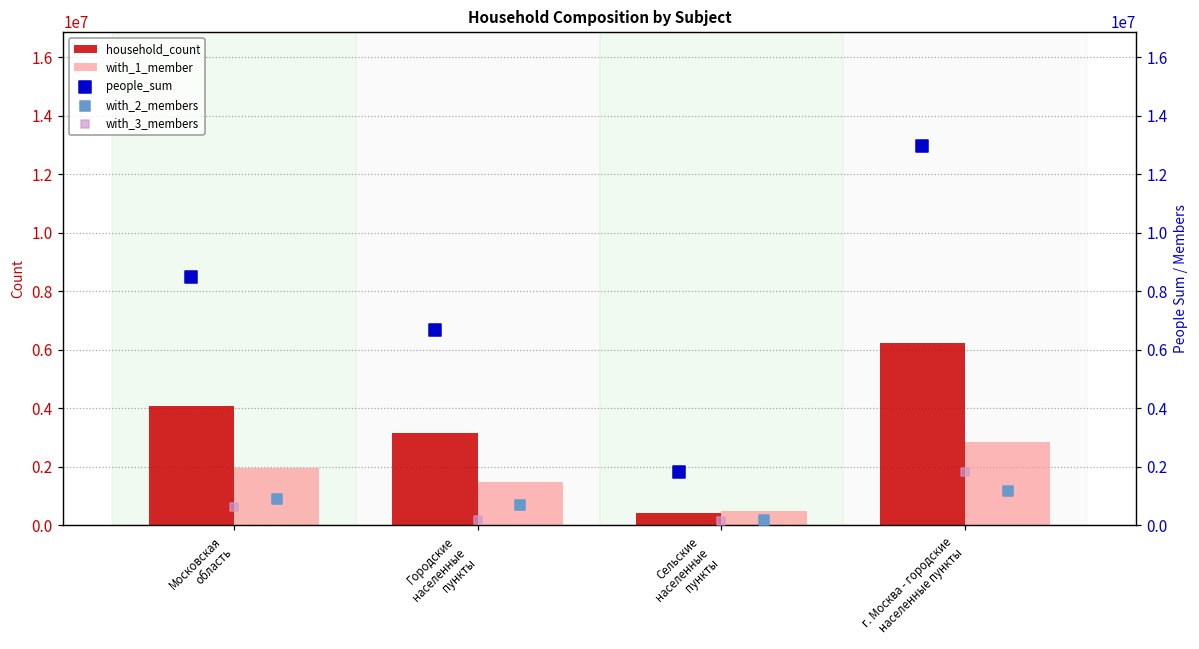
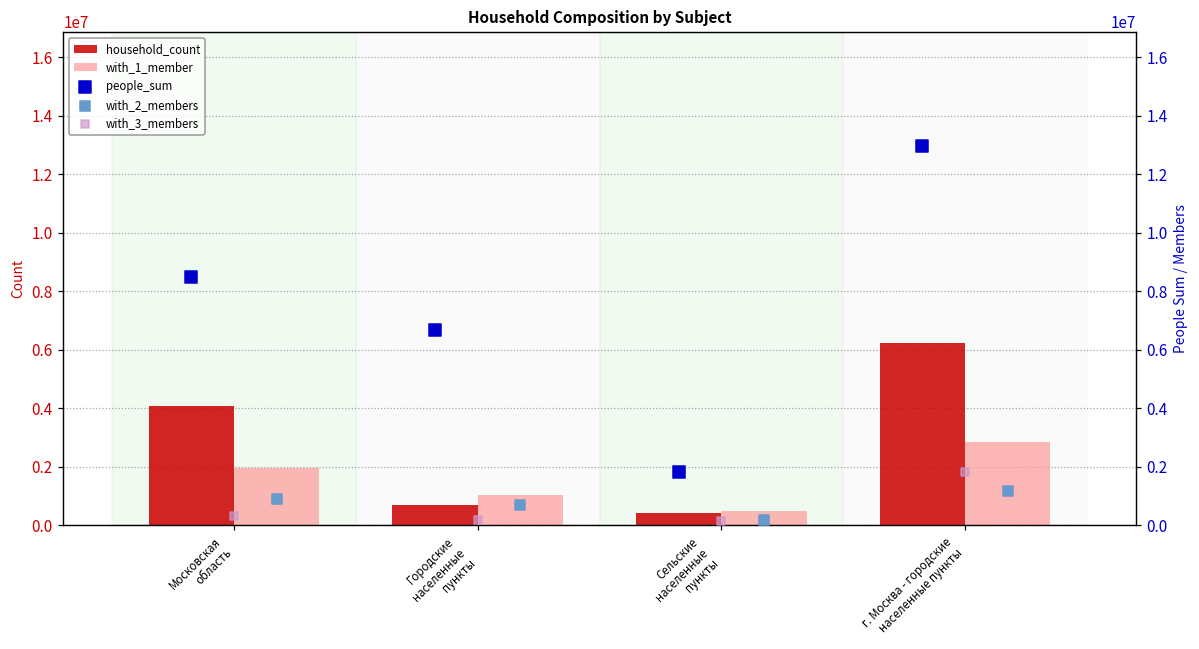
household_count, Городские населенные пункты: 3200000 -> 700000
with_1_member, Городские населенные пункты: 1500000 -> 1000000
with_3_members, Московская область: 600000 -> 300000
